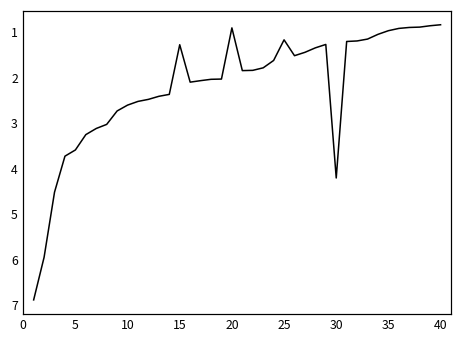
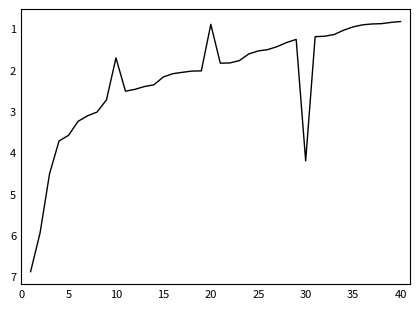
10: 2.6 -> 1.7
15: 1.3 -> 2.2
25: 1.2 -> 1.5
